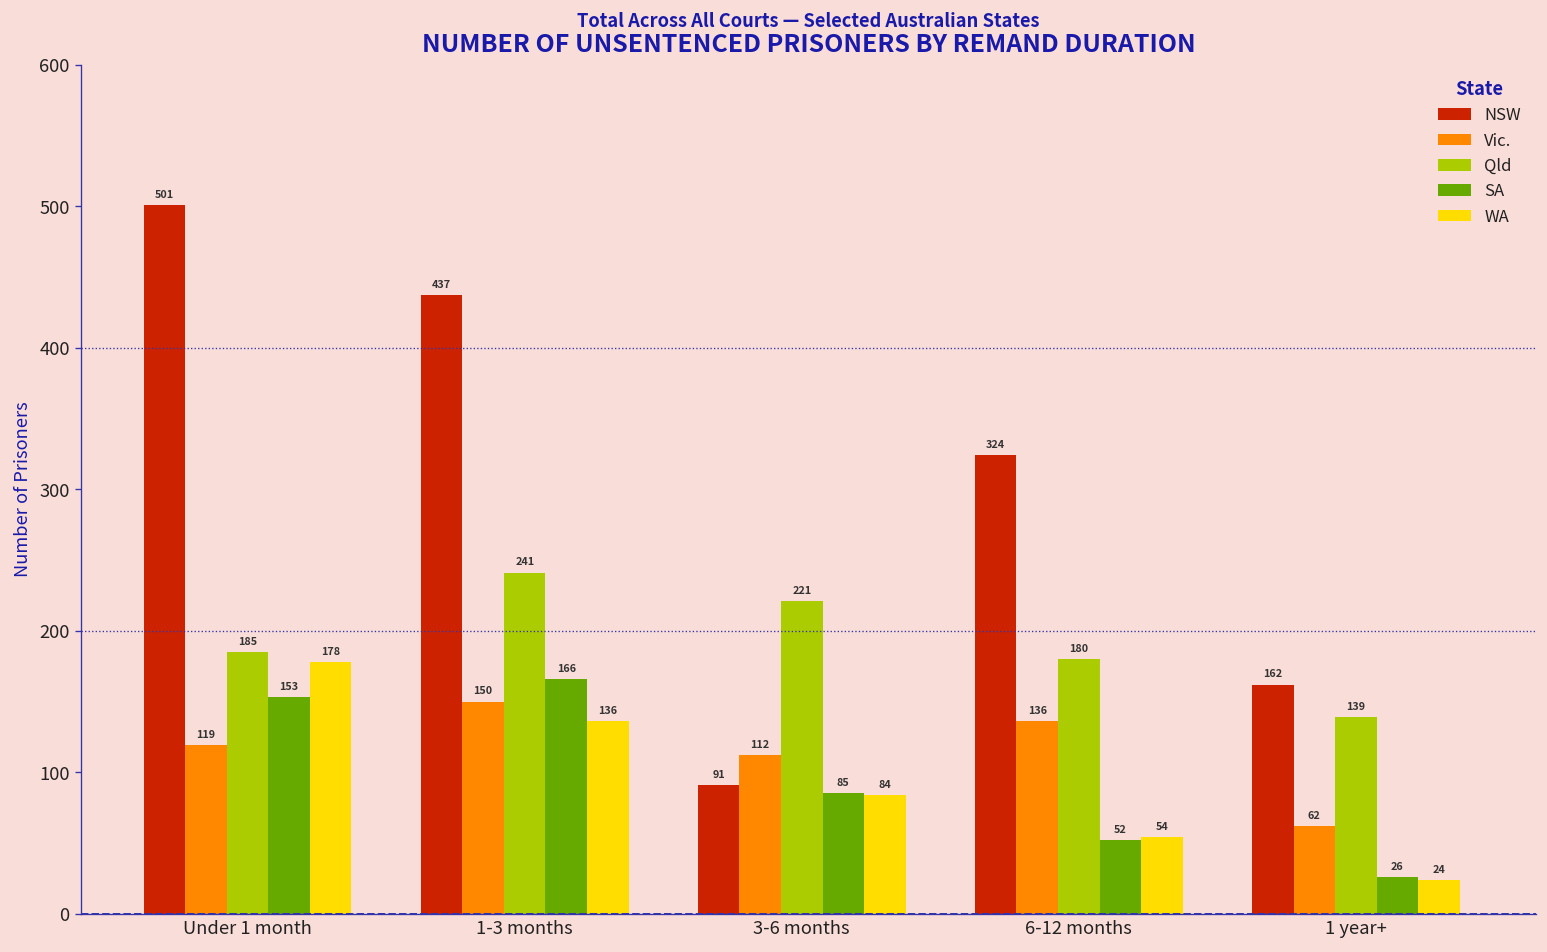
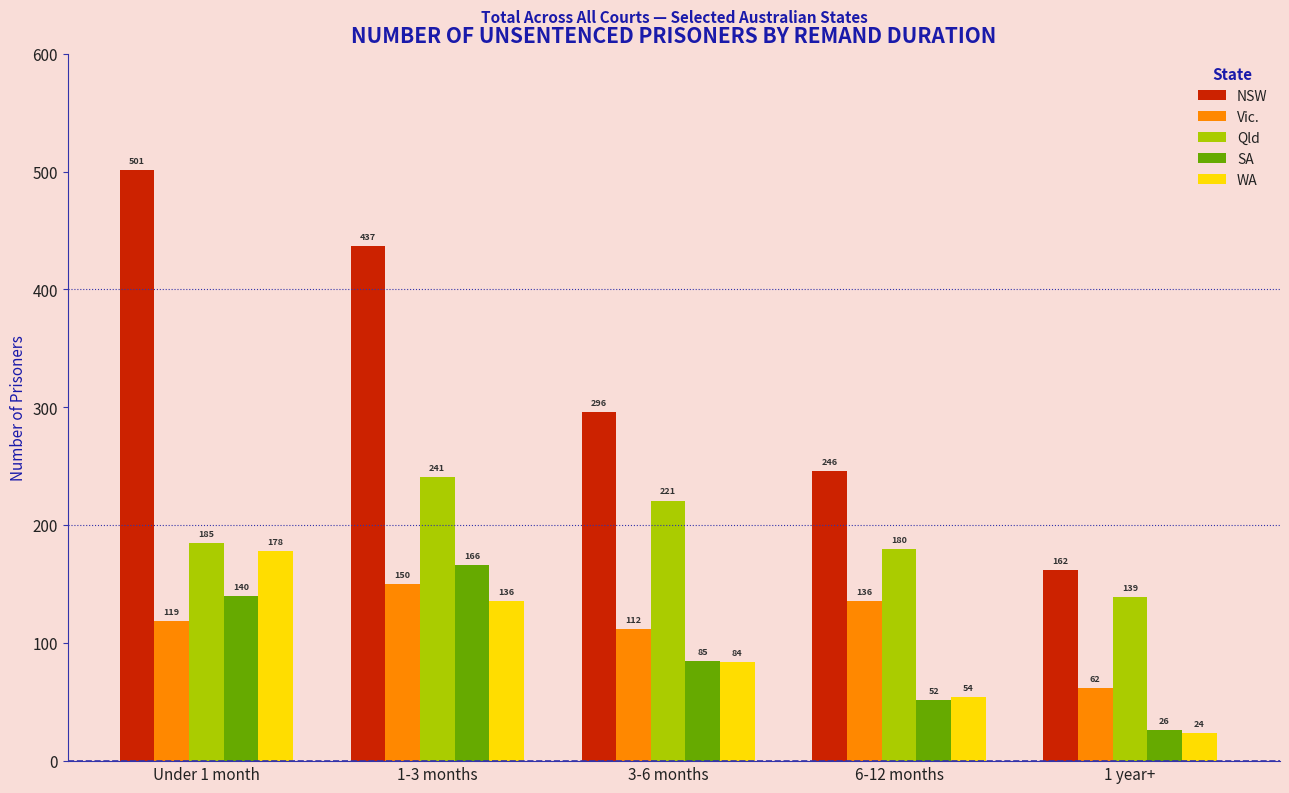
SA, Under 1 month: 153 -> 140
NSW, 3-6 months: 91 -> 296
NSW, 6-12 months: 324 -> 246
